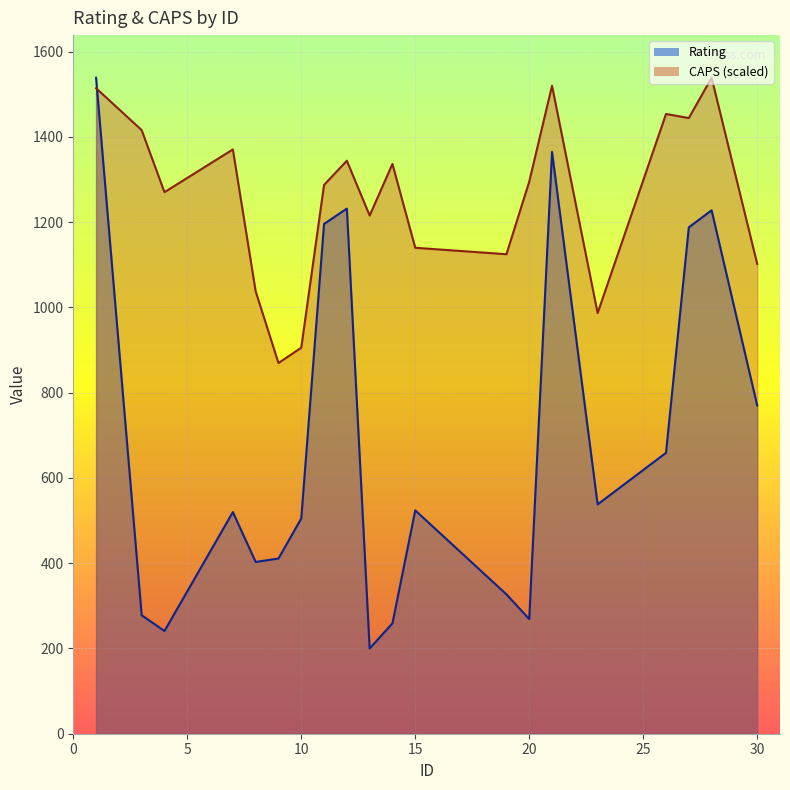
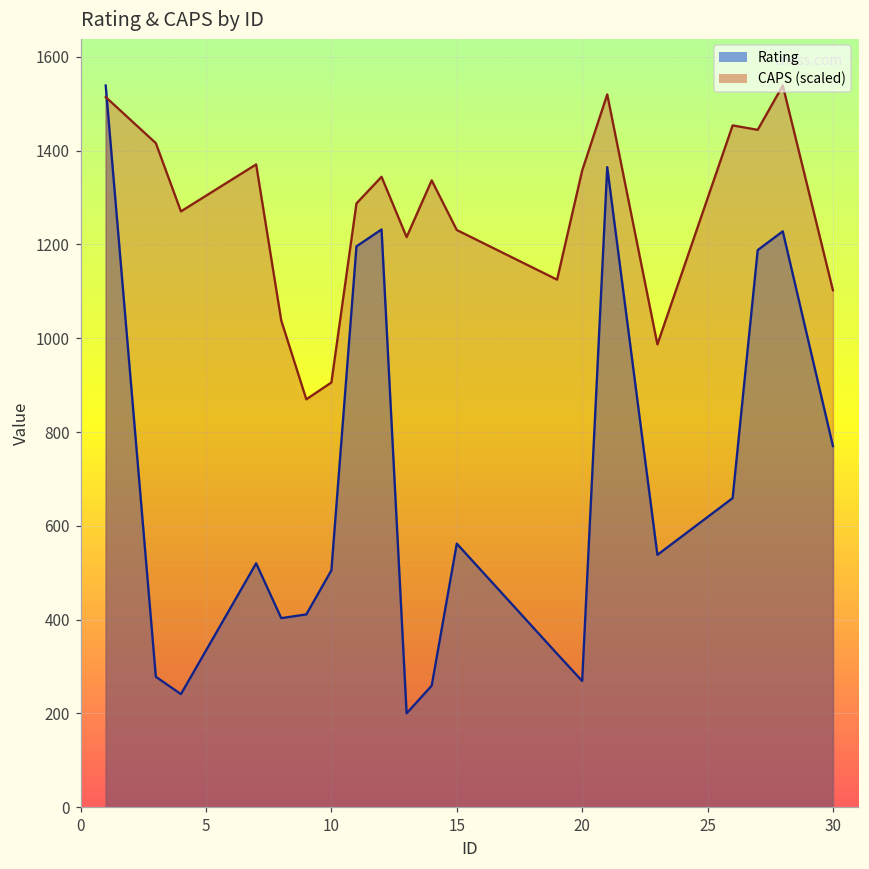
Rating, 15: 520 -> 560
CAPS (scaled), 15: 1140 -> 1230
CAPS (scaled), 20: 1300 -> 1360
